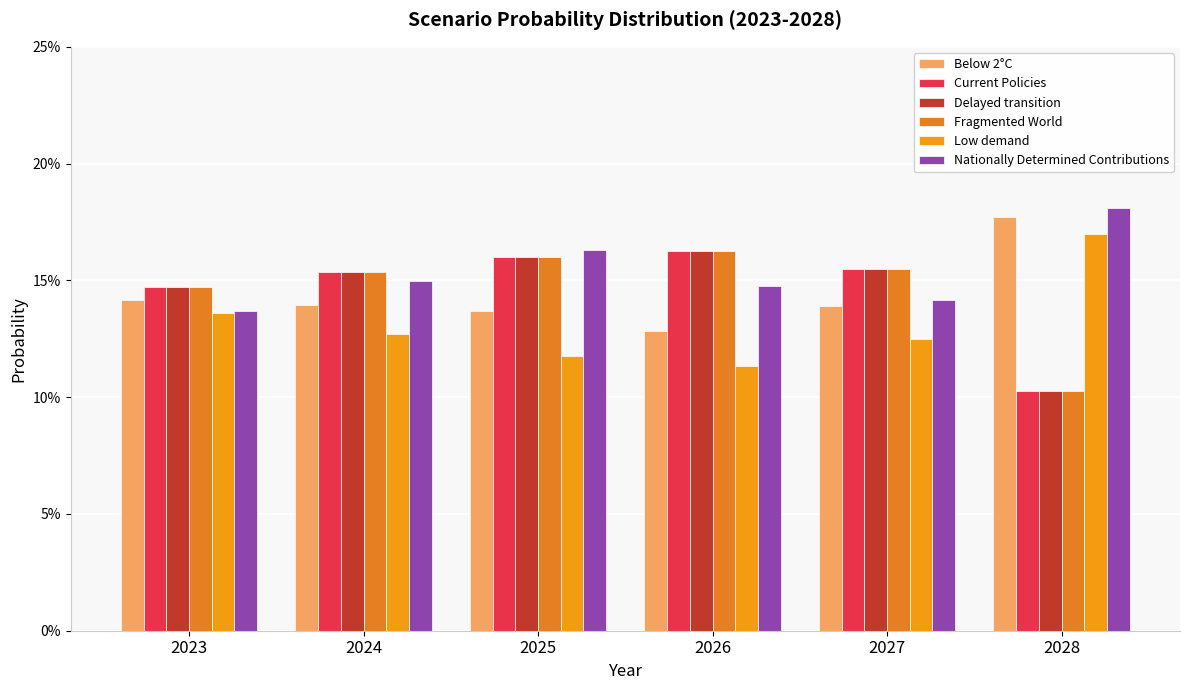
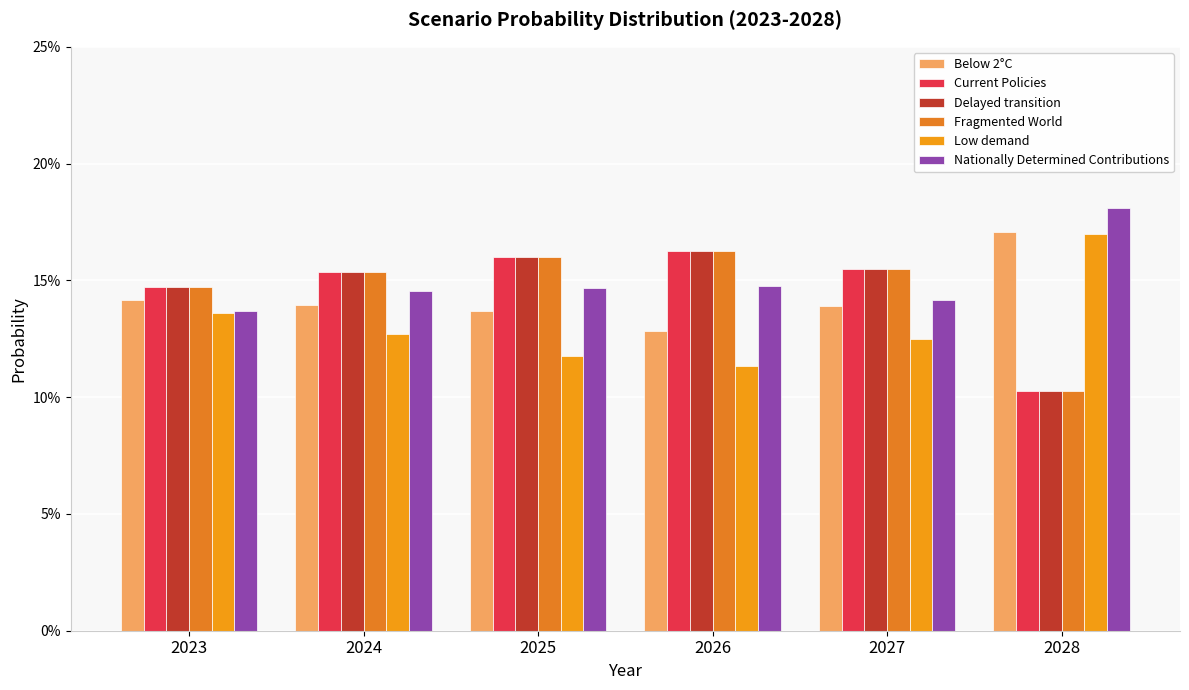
Nationally Determined Contributions, 2024: 15.0% -> 14.6%
Nationally Determined Contributions, 2025: 16.3% -> 14.7%
Below 2°C, 2028: 17.7% -> 17.1%
